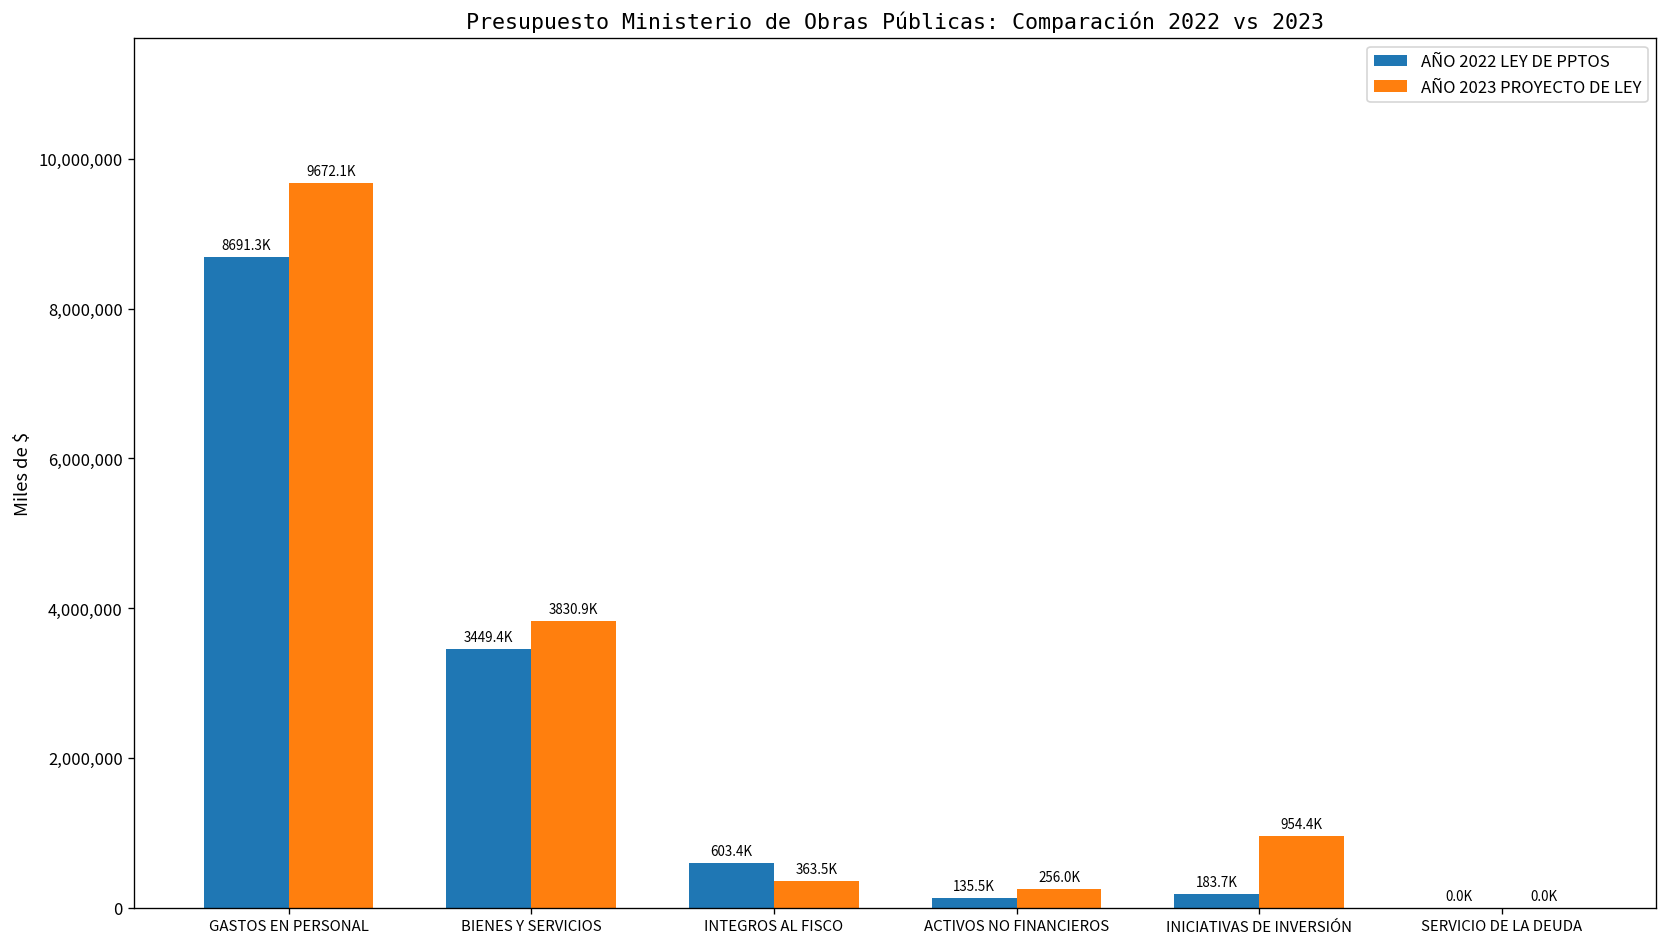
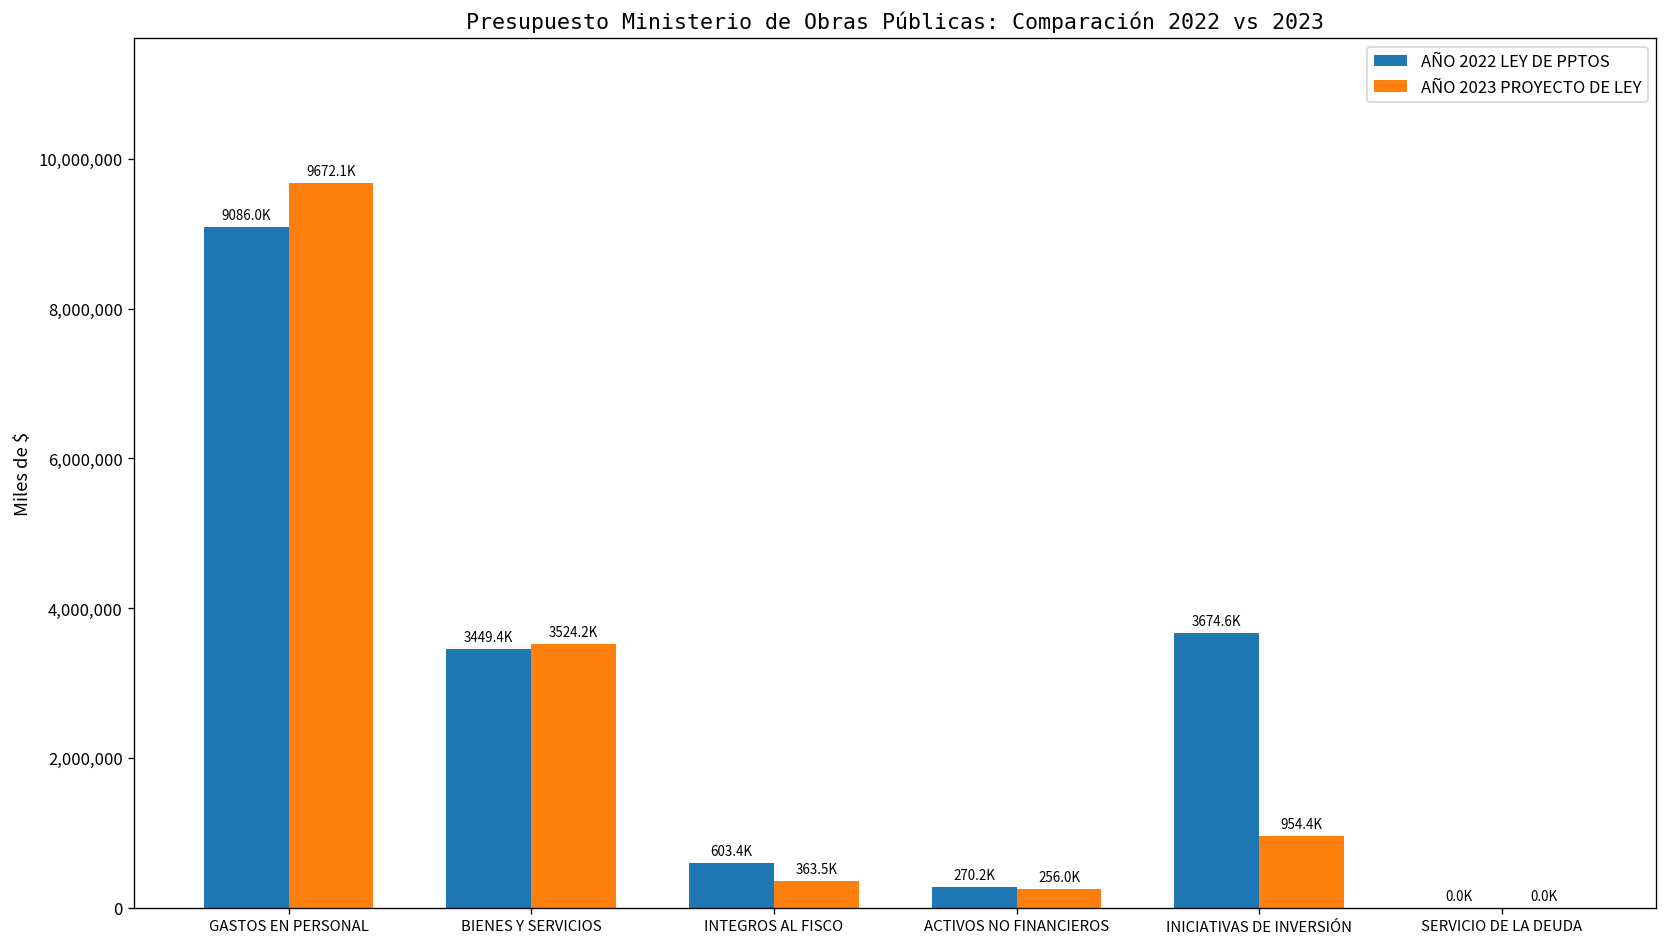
AÑO 2022 LEY DE PPTOS, GASTOS EN PERSONAL: 8691.3K -> 9086.0K
AÑO 2023 PROYECTO DE LEY, BIENES Y SERVICIOS: 3830.9K -> 3524.2K
AÑO 2022 LEY DE PPTOS, ACTIVOS NO FINANCIEROS: 135.5K -> 270.2K
AÑO 2022 LEY DE PPTOS, INICIATIVAS DE INVERSIÓN: 183.7K -> 3674.6K
